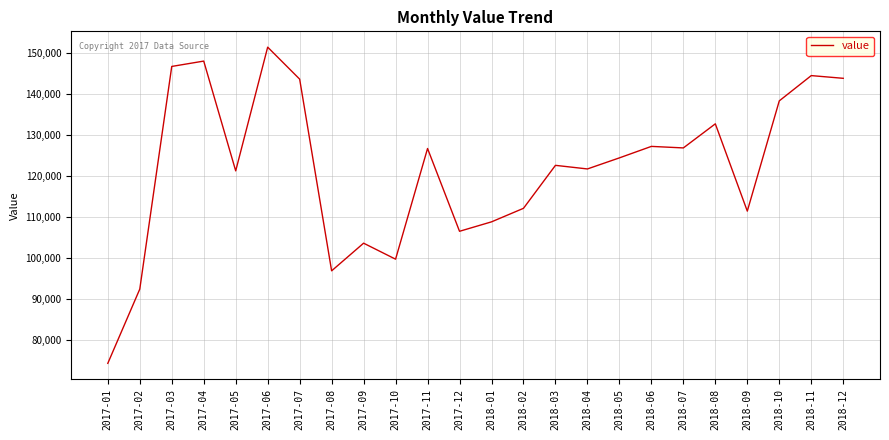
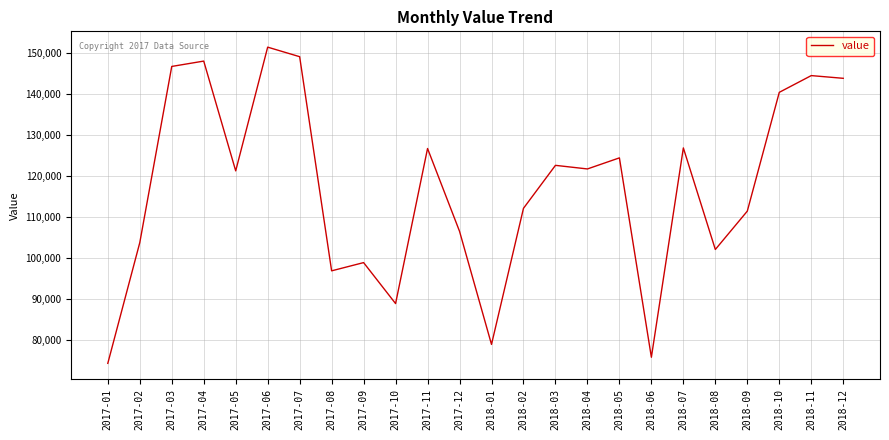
2017-02: 93,000 -> 104,000
2017-07: 144,000 -> 149,000
2017-09: 104,000 -> 99,000
2017-10: 100,000 -> 89,000
2018-01: 109,000 -> 79,000
2018-06: 127,000 -> 76,000
2018-08: 133,000 -> 102,000
2018-10: 138,000 -> 140,000
